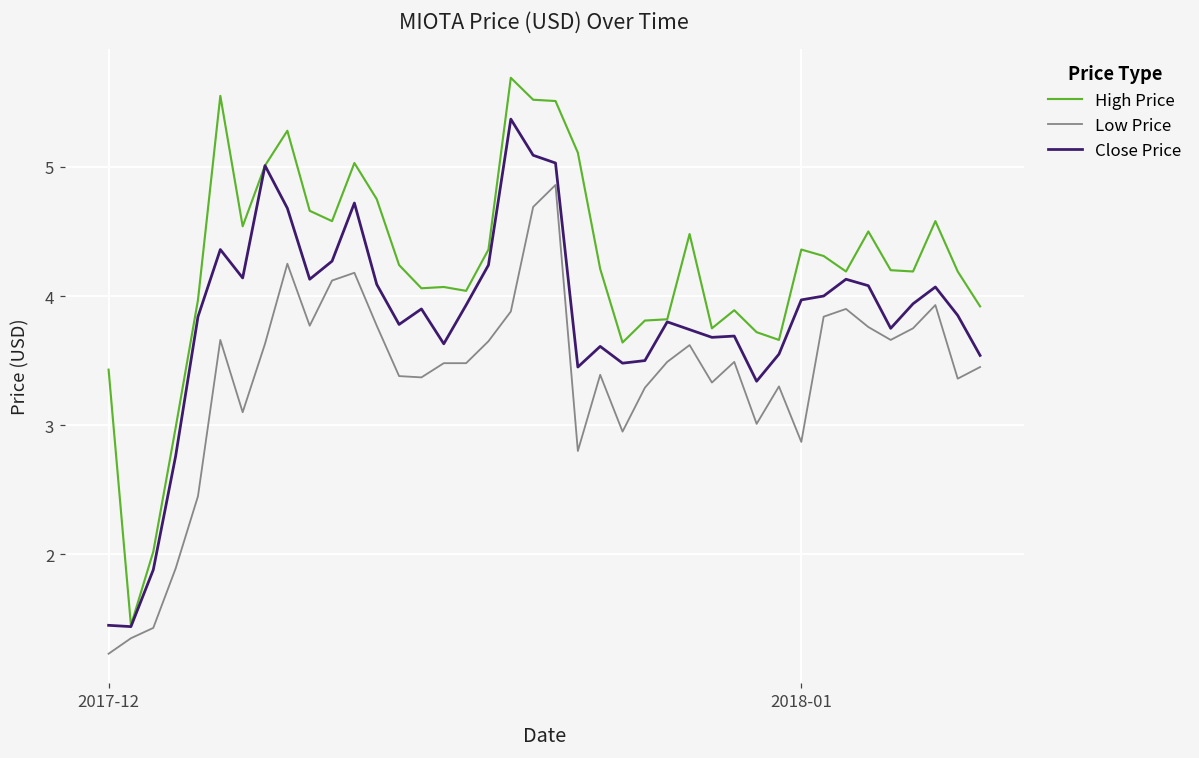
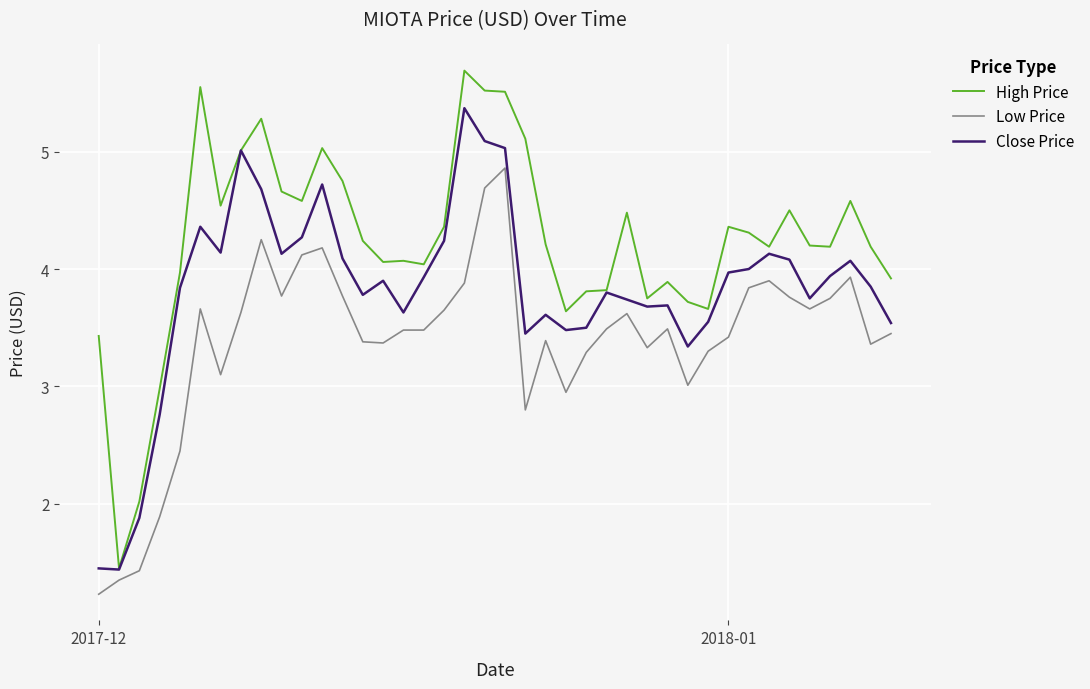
Low Price, 2018-01: 2.87 -> 3.42
